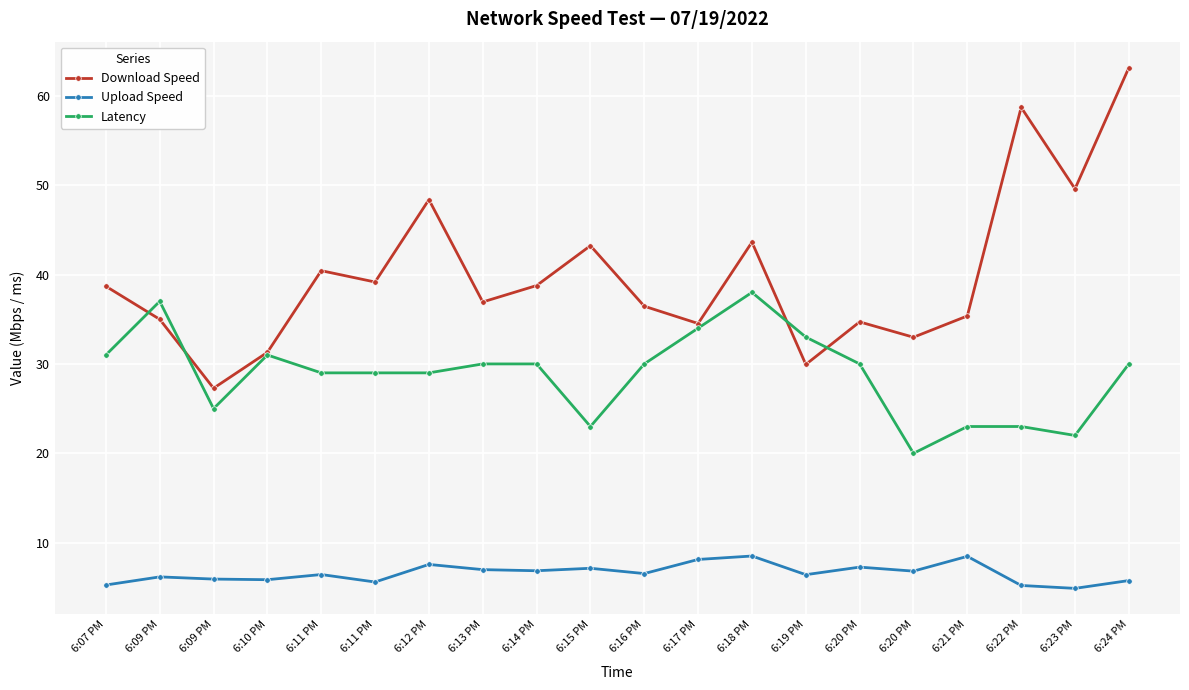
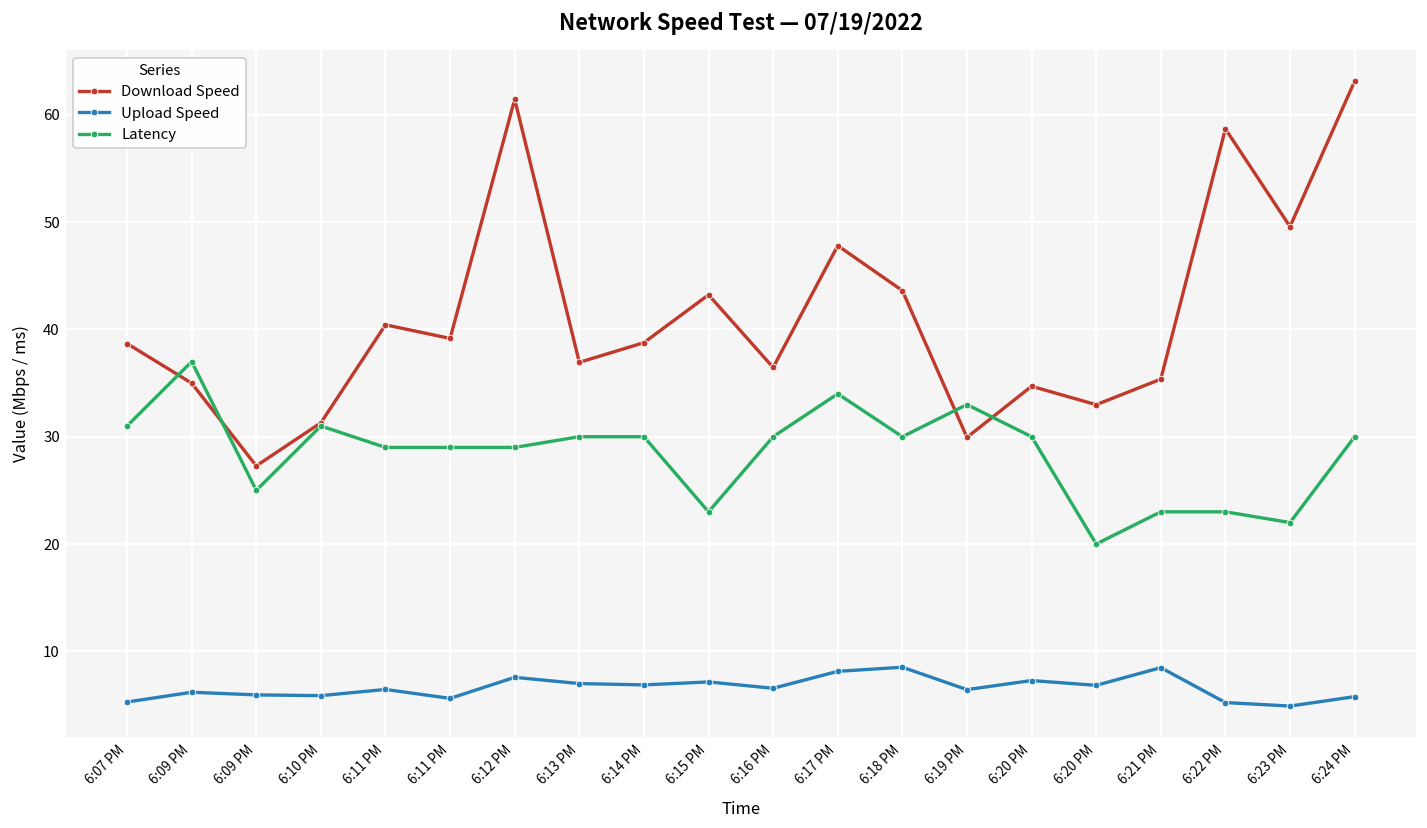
Download Speed, 6:12 PM: 48 -> 61
Download Speed, 6:17 PM: 35 -> 48
Latency, 6:18 PM: 38 -> 30
